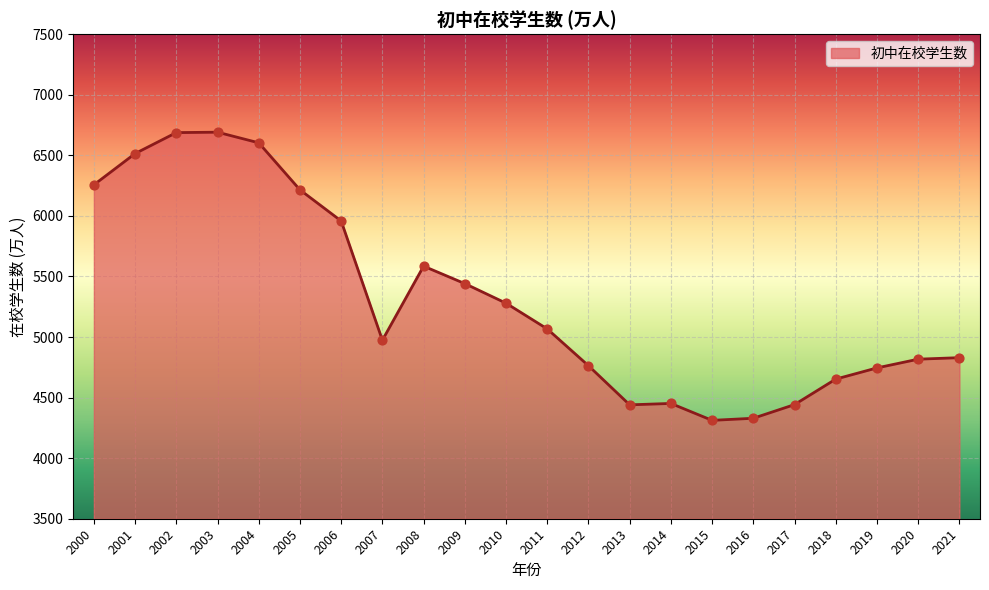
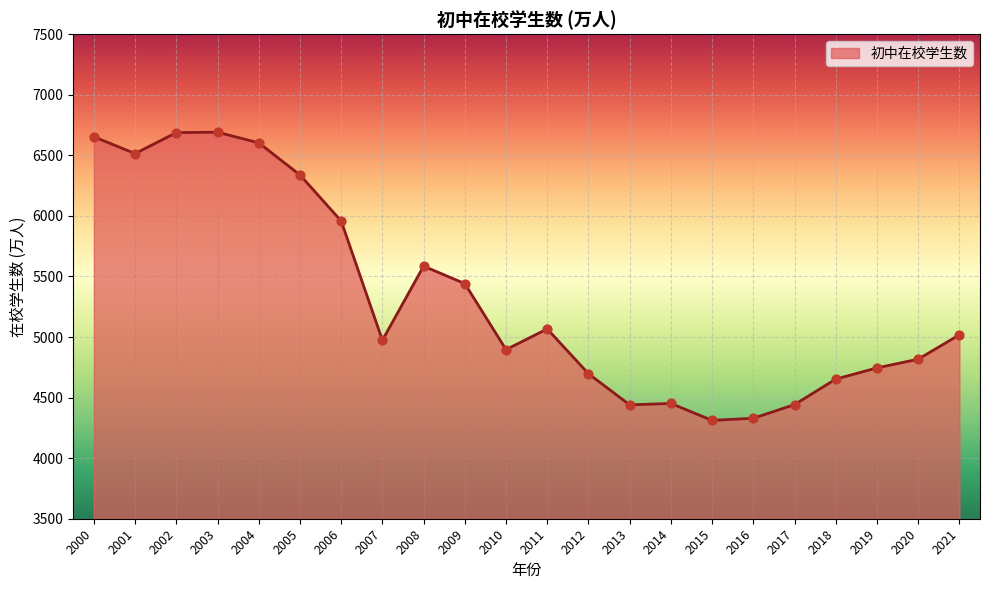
2000: 6260 -> 6650
2005: 6210 -> 6340
2010: 5280 -> 4900
2012: 4760 -> 4700
2021: 4830 -> 5020
